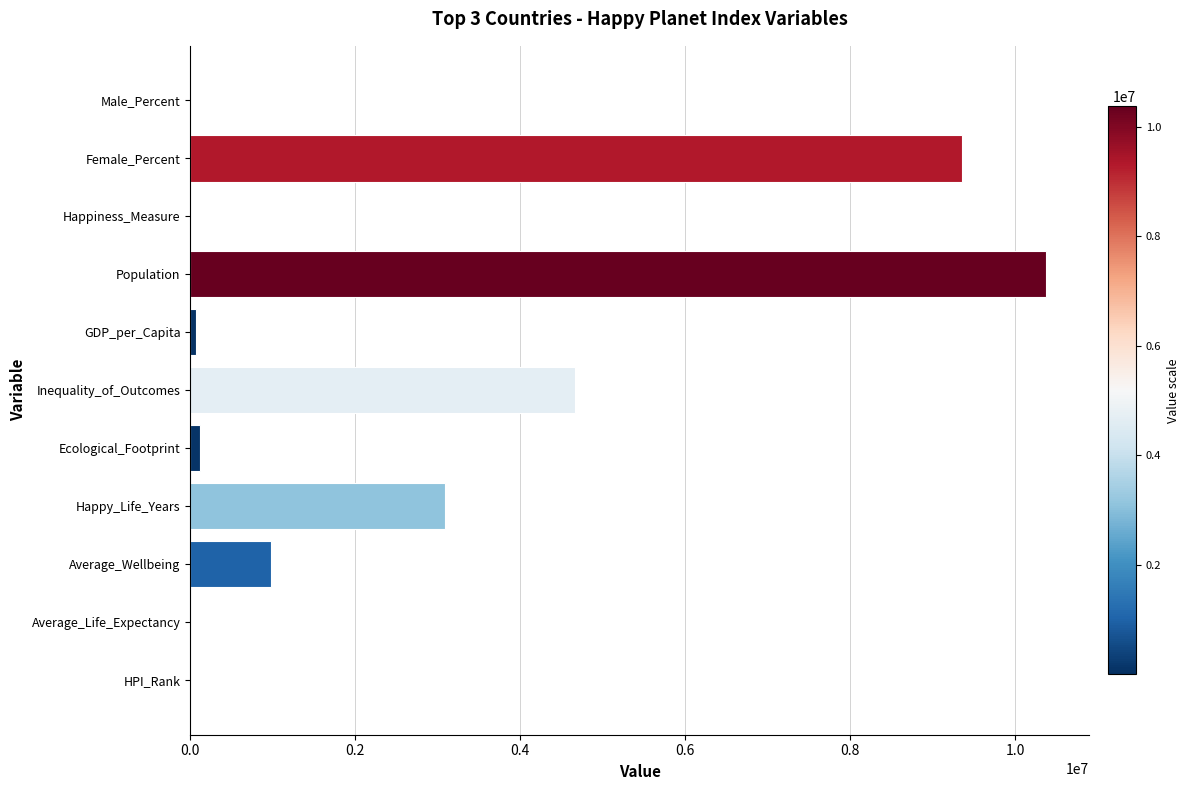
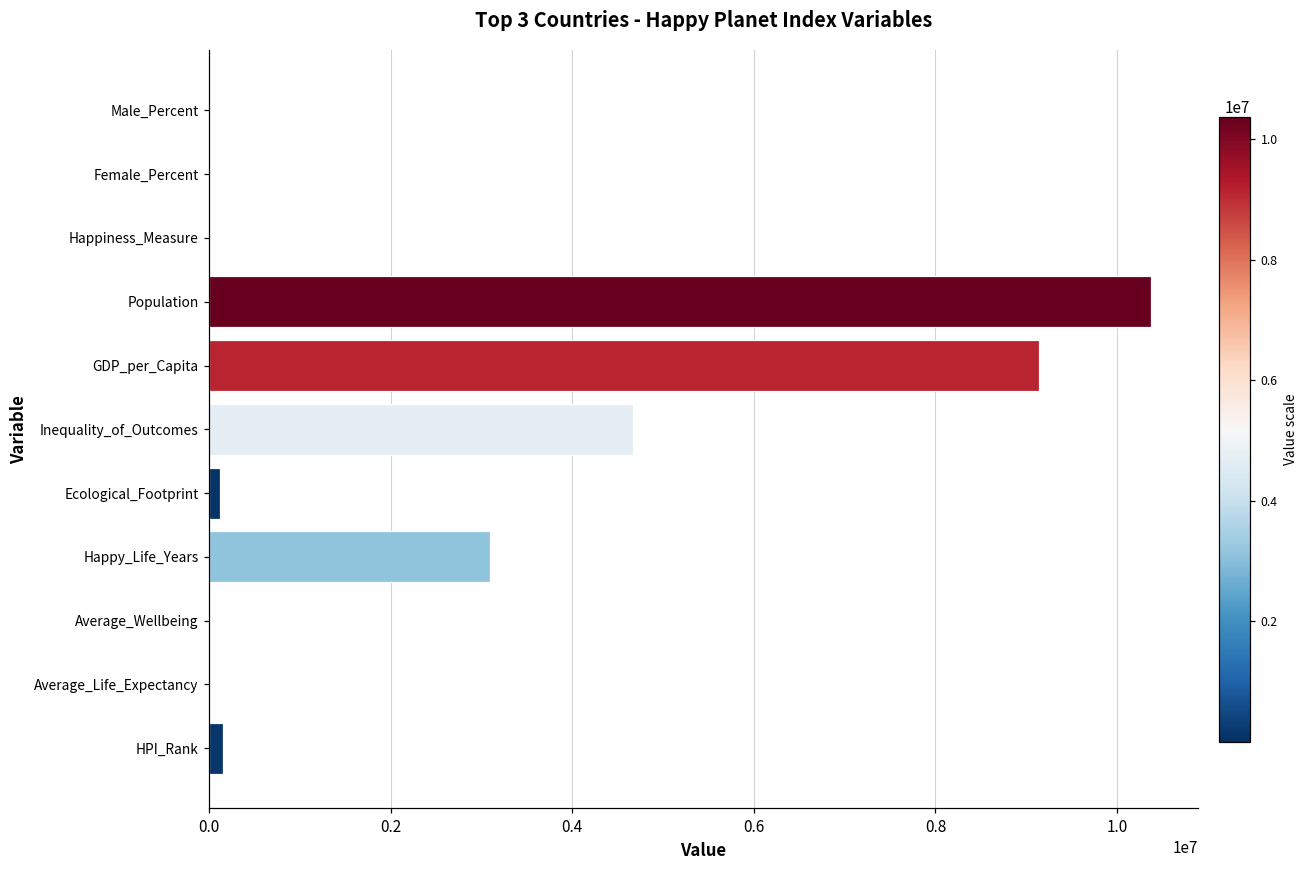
Female_Percent: 9400000 -> 0
GDP_per_Capita: 100000 -> 9100000
Average_Wellbeing: 1000000 -> 0
HPI_Rank: 0 -> 100000
